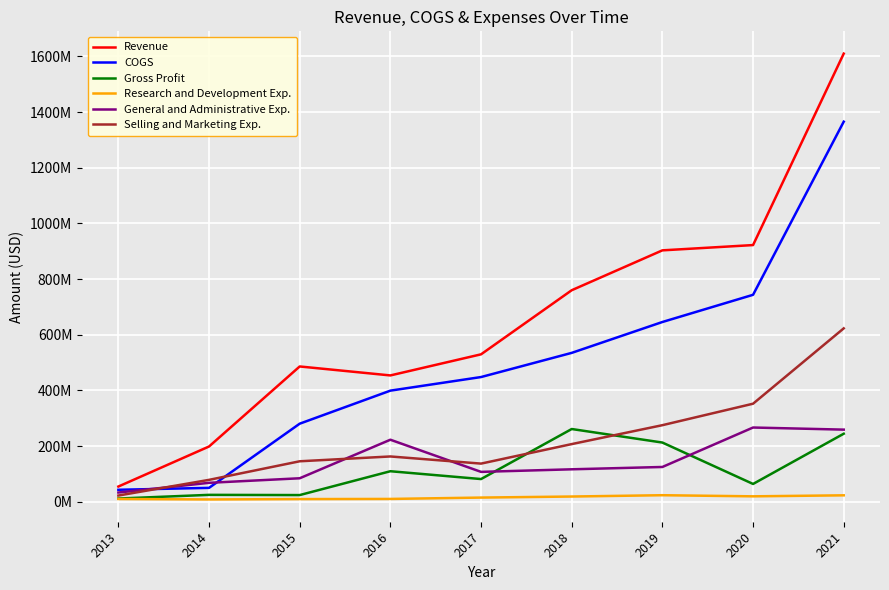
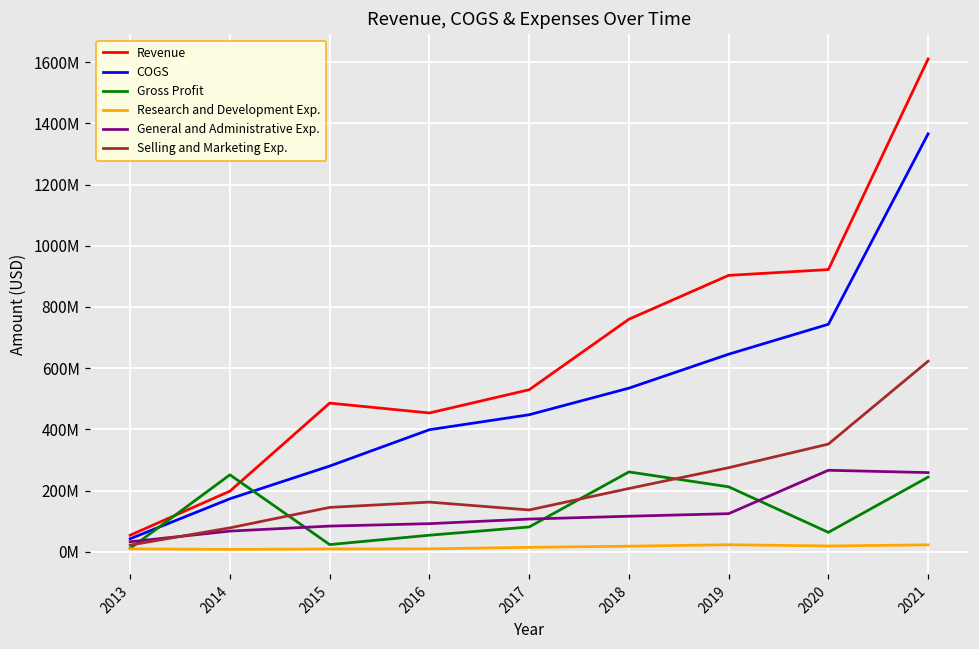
COGS, 2014: 50000000 -> 170000000
Gross Profit, 2014: 20000000 -> 250000000
Gross Profit, 2016: 110000000 -> 50000000
General and Administrative Exp., 2016: 220000000 -> 90000000
